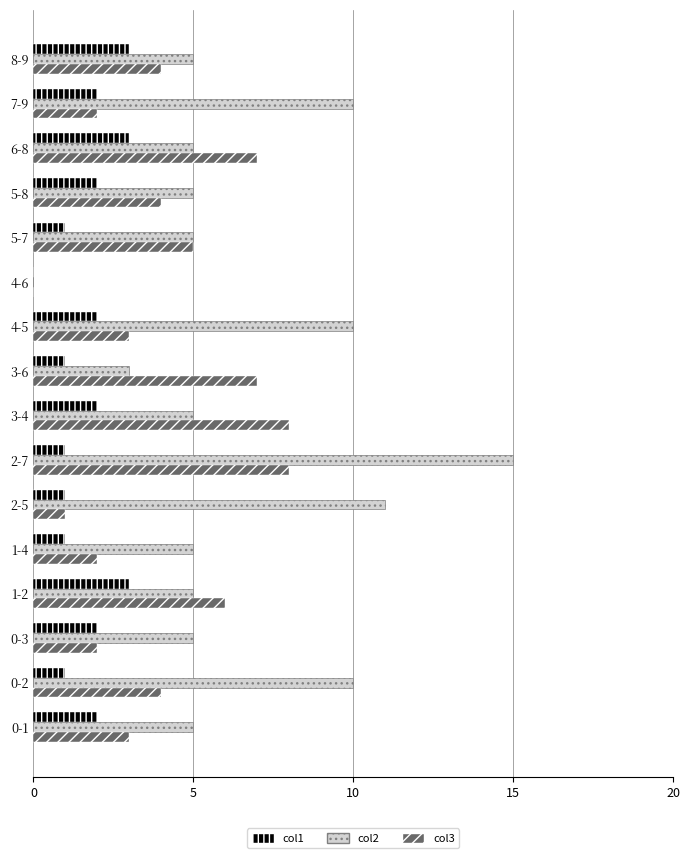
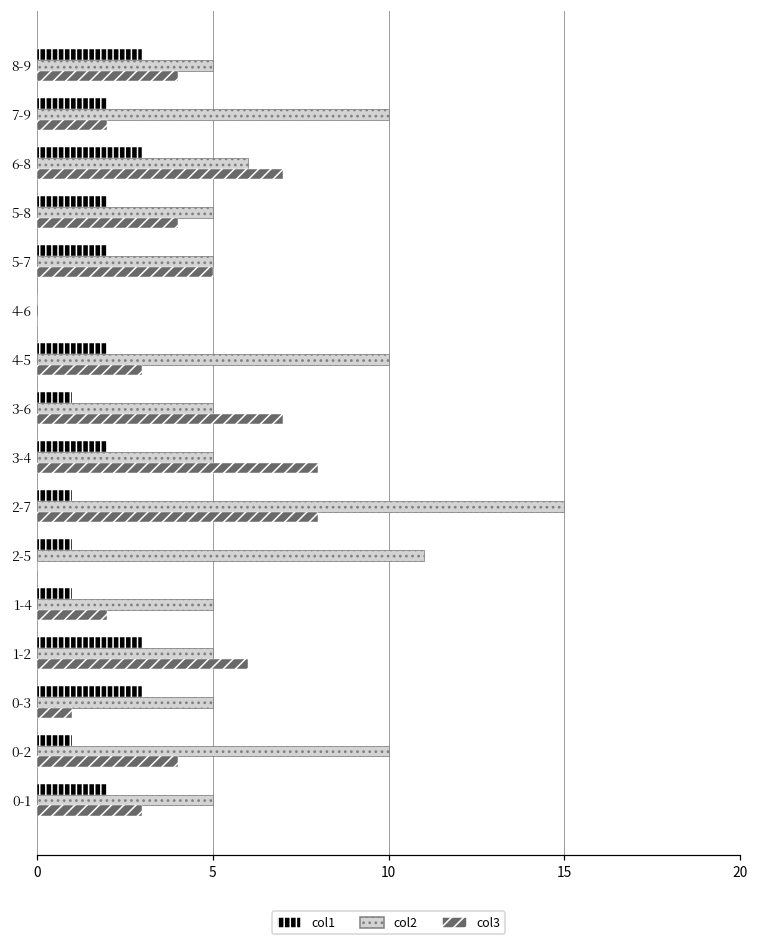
col2, 6-8: 5 -> 6
col1, 5-7: 1 -> 2
col2, 3-6: 3 -> 5
col3, 2-5: 1 -> 0
col1, 0-3: 2 -> 3
col3, 0-3: 2 -> 1
